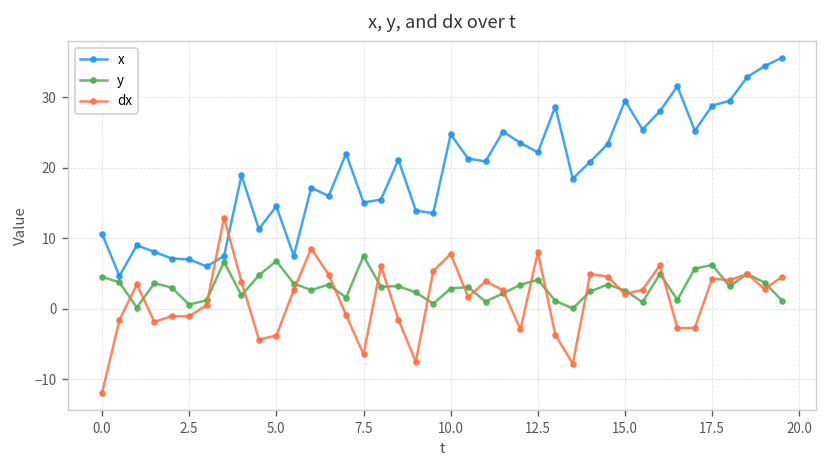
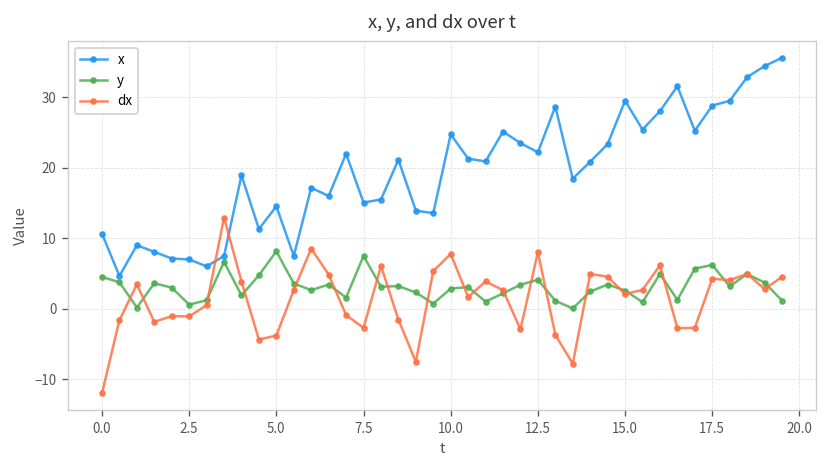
y, 5.0: 7 -> 8
dx, 7.5: -6 -> -3
